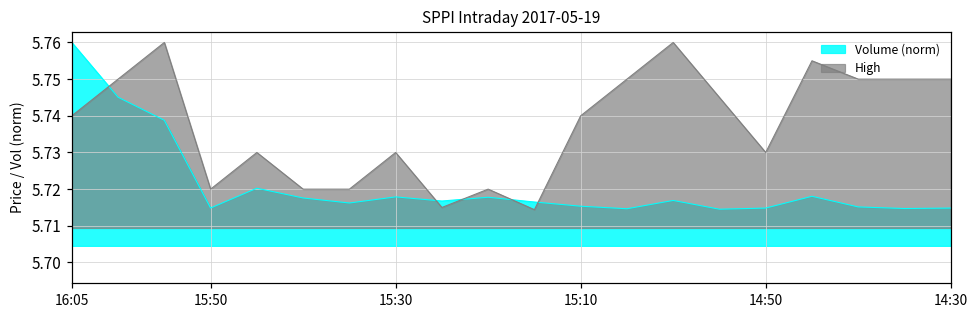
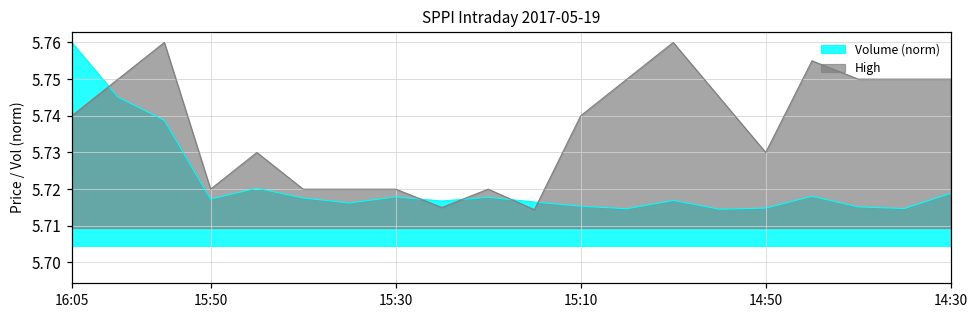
Volume (norm), 15:50: 5.715 -> 5.717
High, 15:30: 5.73 -> 5.72
Volume (norm), 14:30: 5.715 -> 5.719
